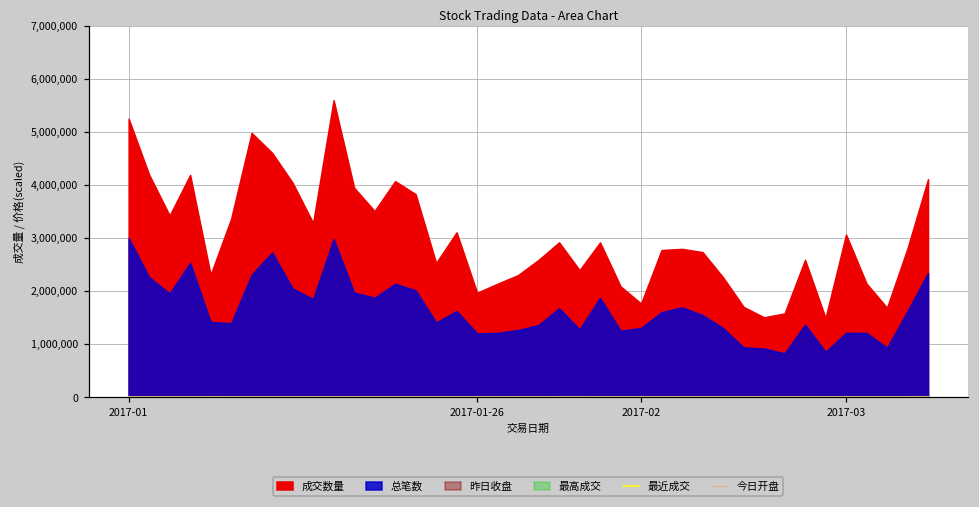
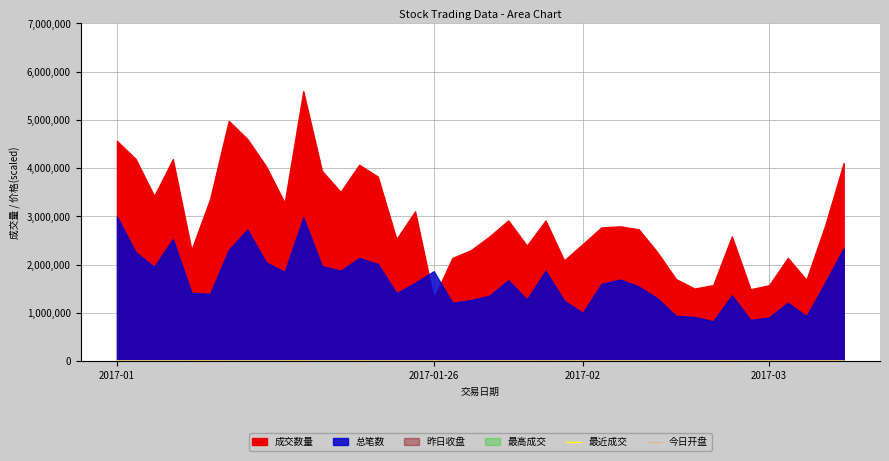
成交数量, 2017-01: 5,200,000 -> 4,600,000
成交数量, 2017-01-26: 2,000,000 -> 1,300,000
总笔数, 2017-01-26: 1,200,000 -> 1,900,000
成交数量, 2017-02: 1,800,000 -> 2,400,000
总笔数, 2017-02: 1,300,000 -> 1,000,000
成交数量, 2017-03: 3,100,000 -> 1,600,000
总笔数, 2017-03: 1,200,000 -> 900,000
